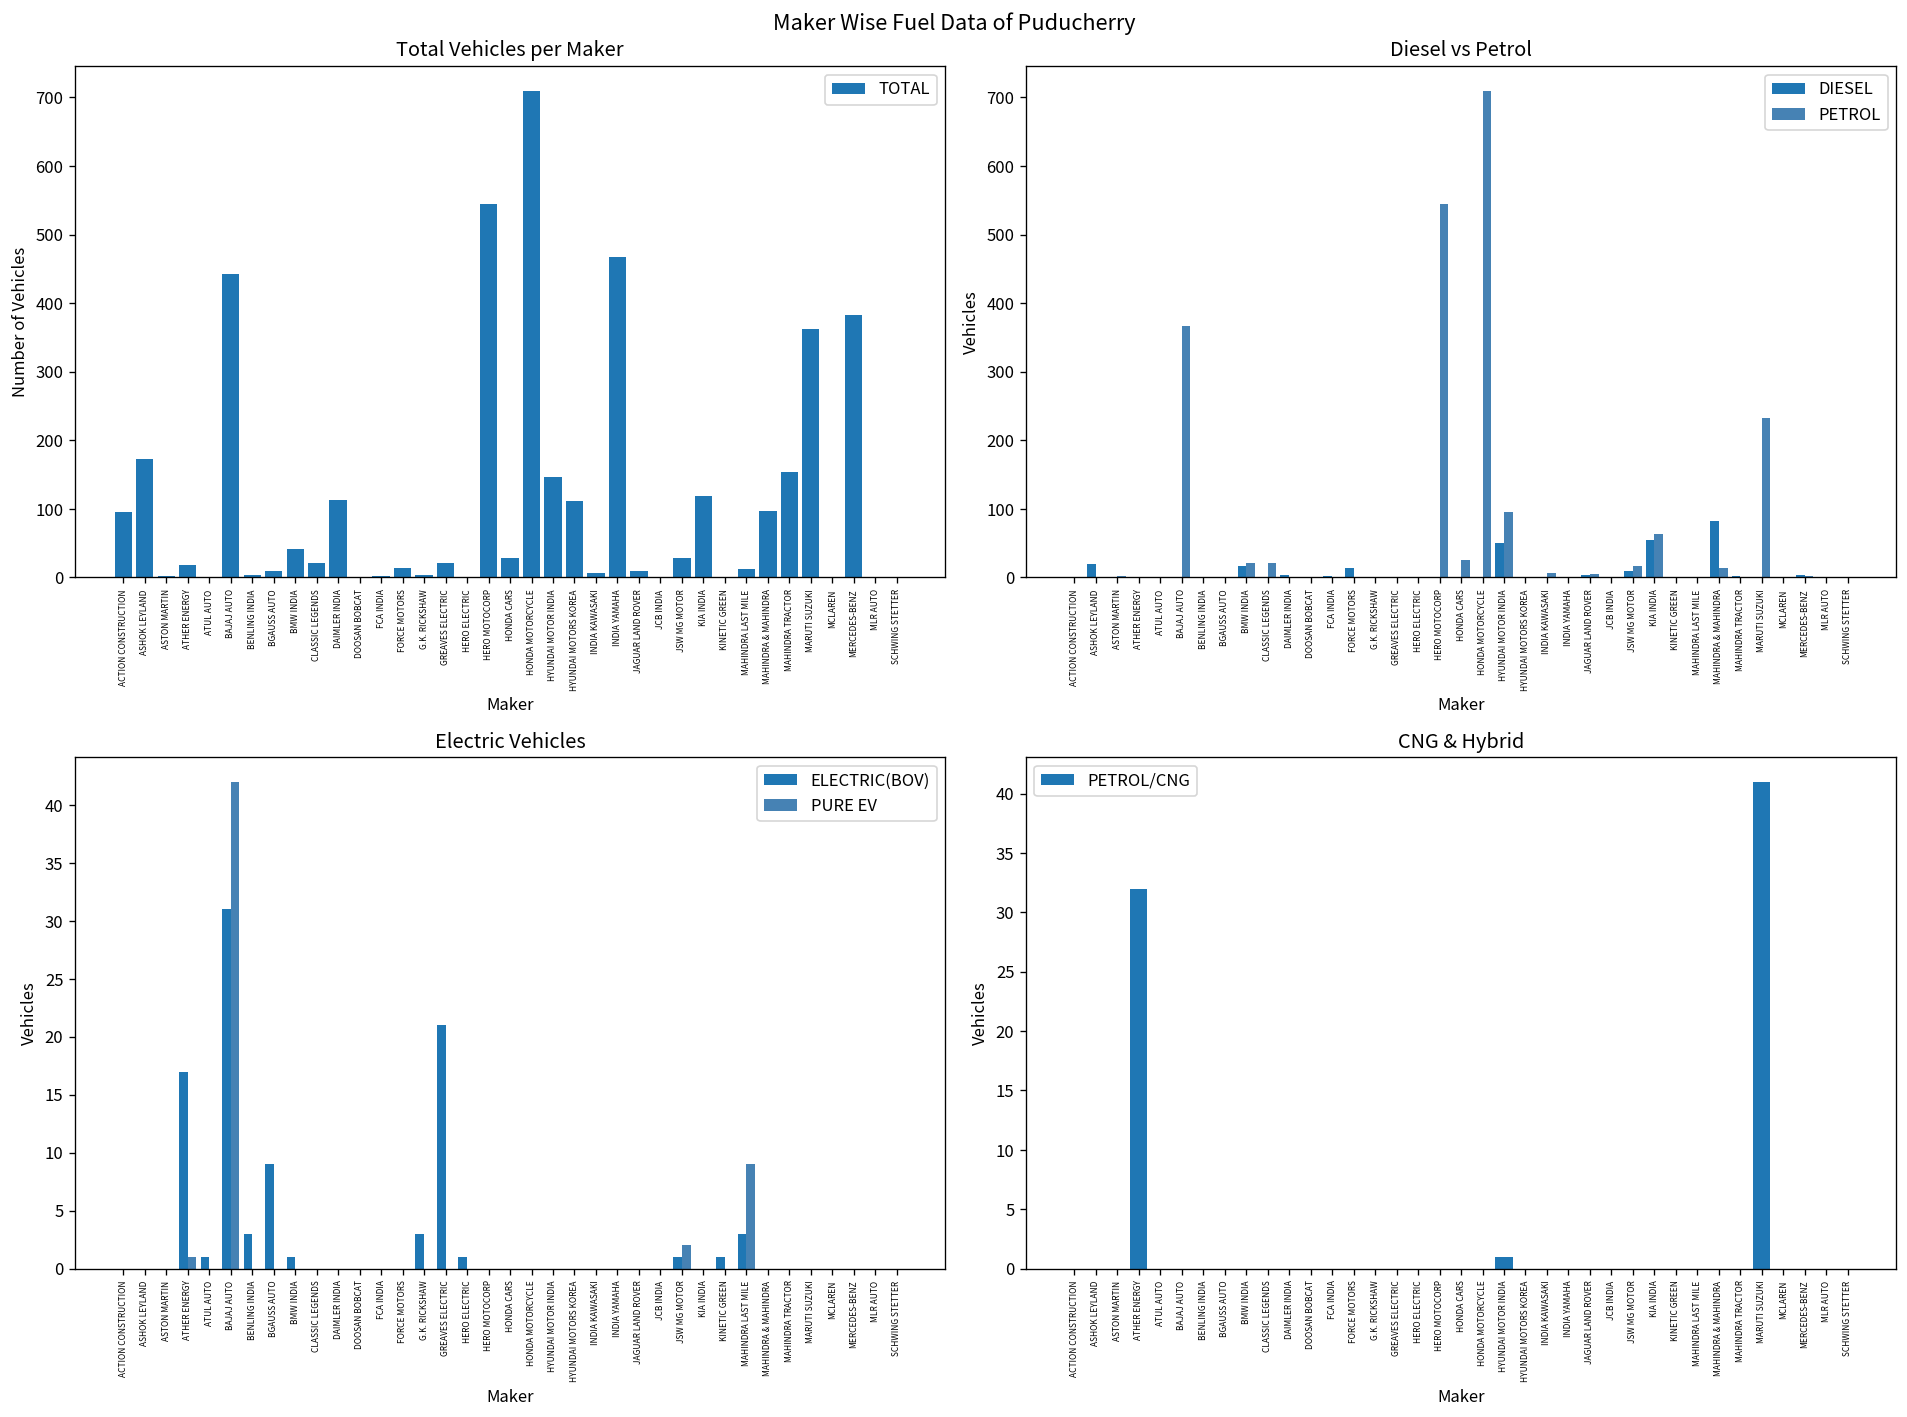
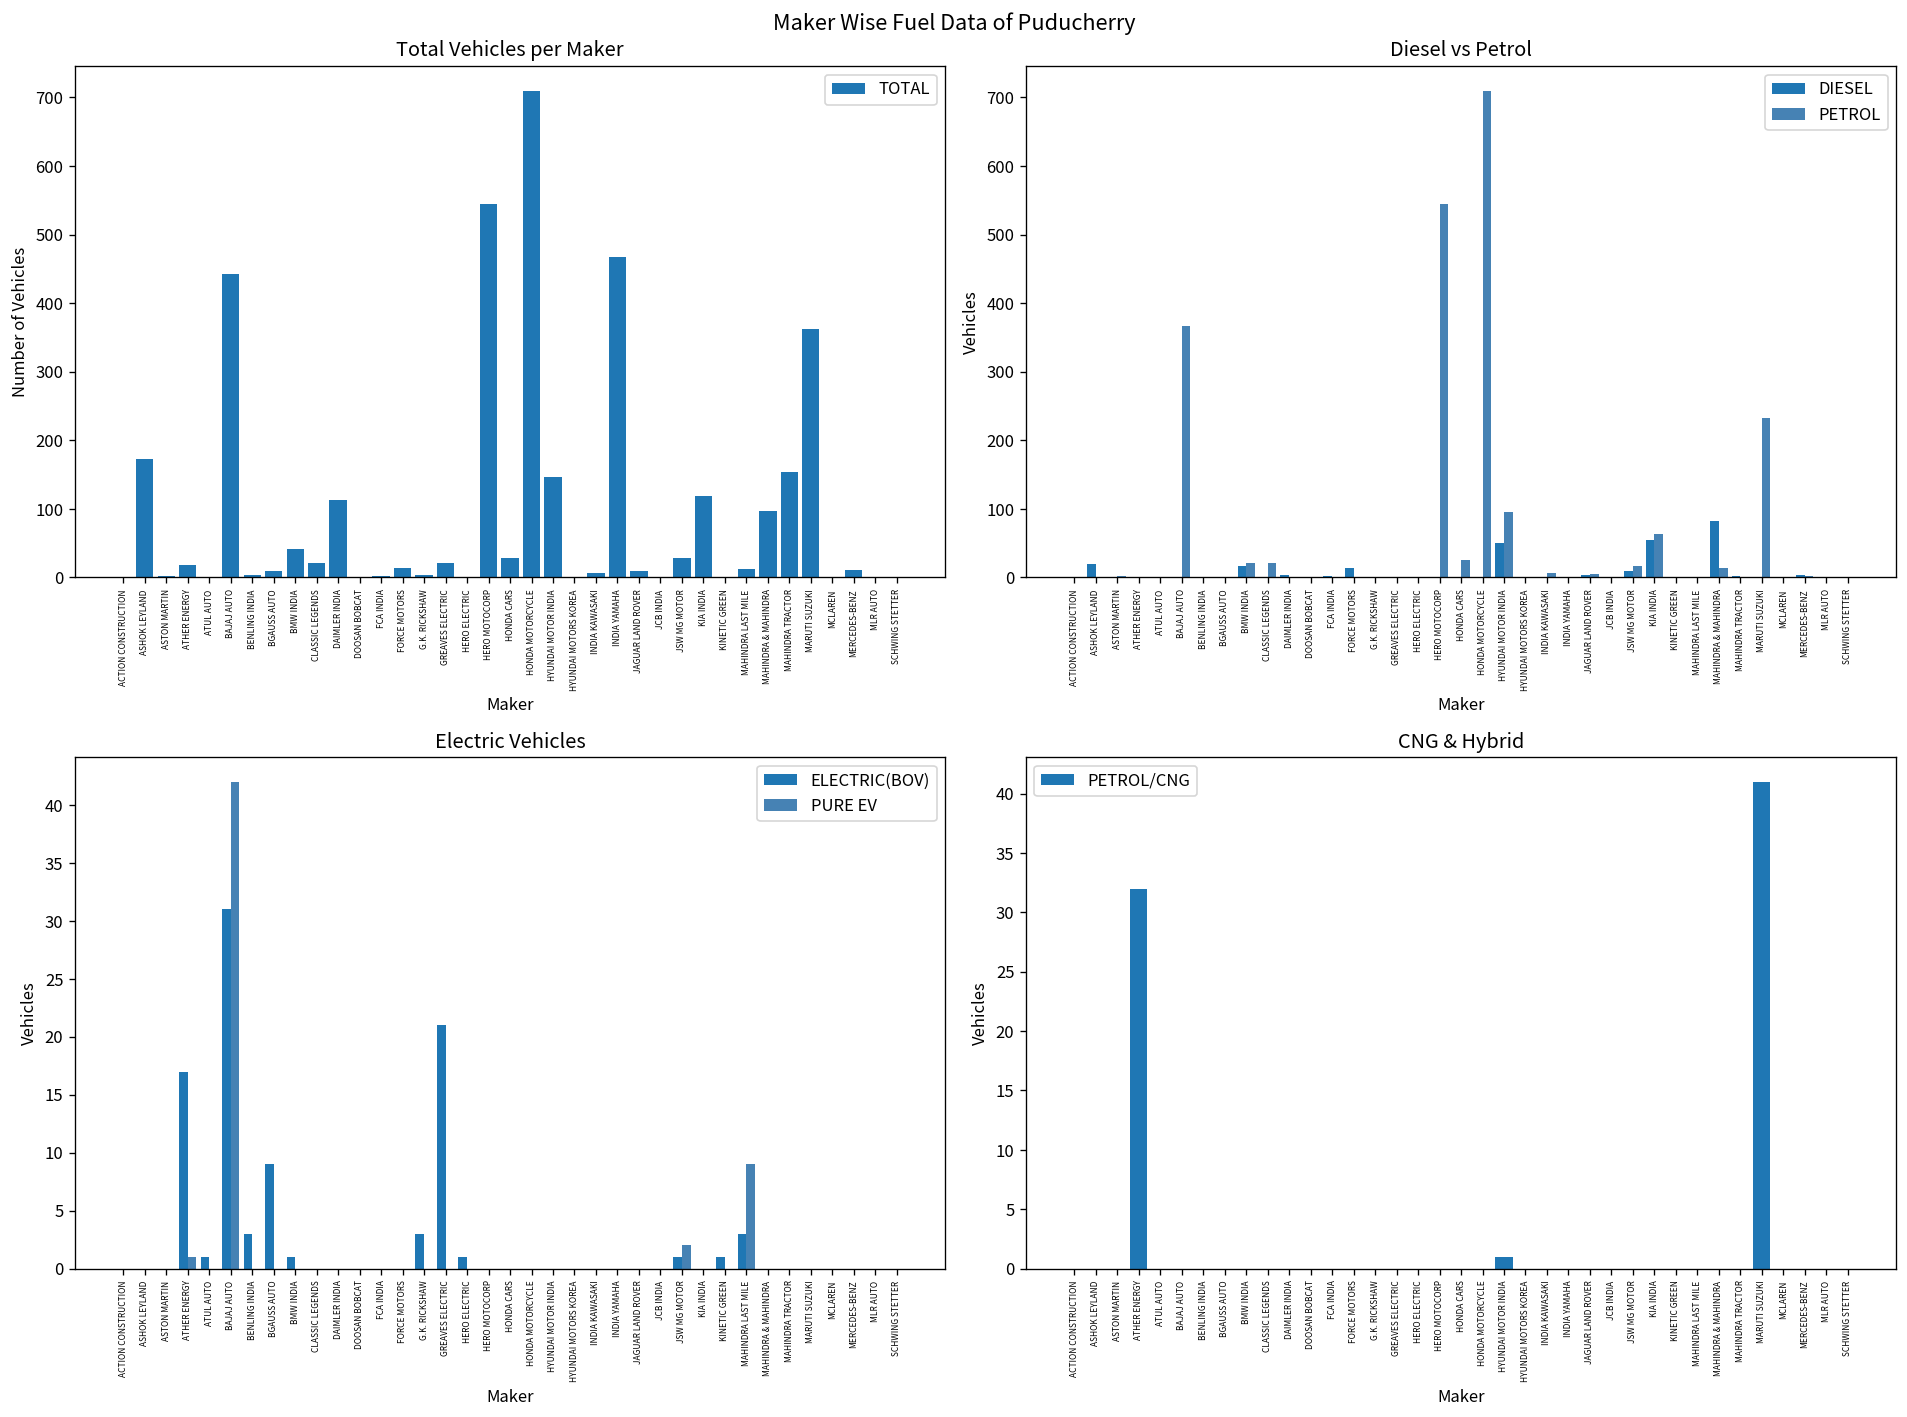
Total Vehicles per Maker, ACTION CONSTRUCTION: 100 -> 0
Total Vehicles per Maker, HYUNDAI MOTORS KOREA: 110 -> 0
Total Vehicles per Maker, MERCEDES-BENZ: 380 -> 10
